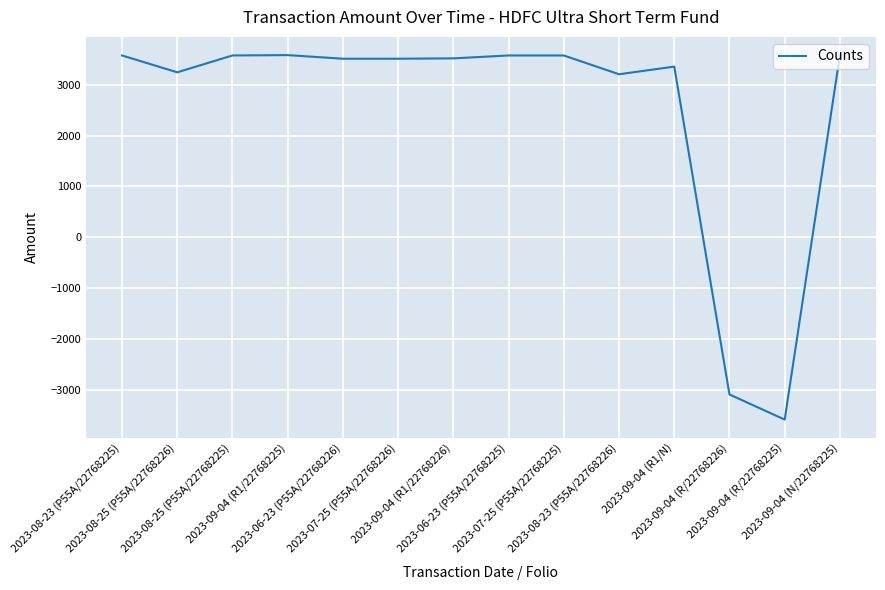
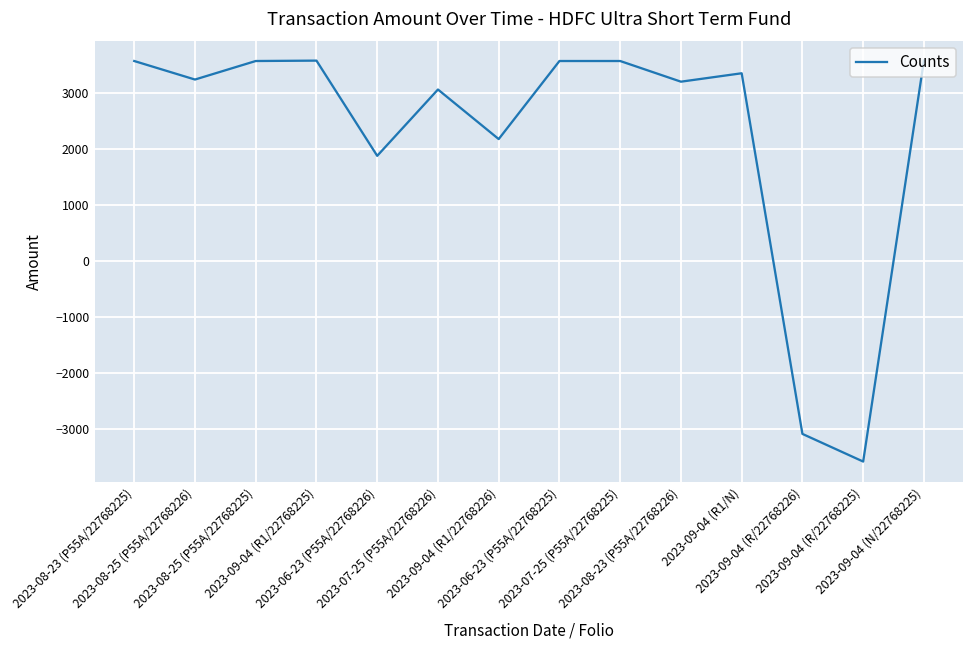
2023-06-23 (P55A/22768226): 3500 -> 1900
2023-07-25 (P55A/22768226): 3500 -> 3100
2023-09-04 (R1/22768226): 3500 -> 2200
